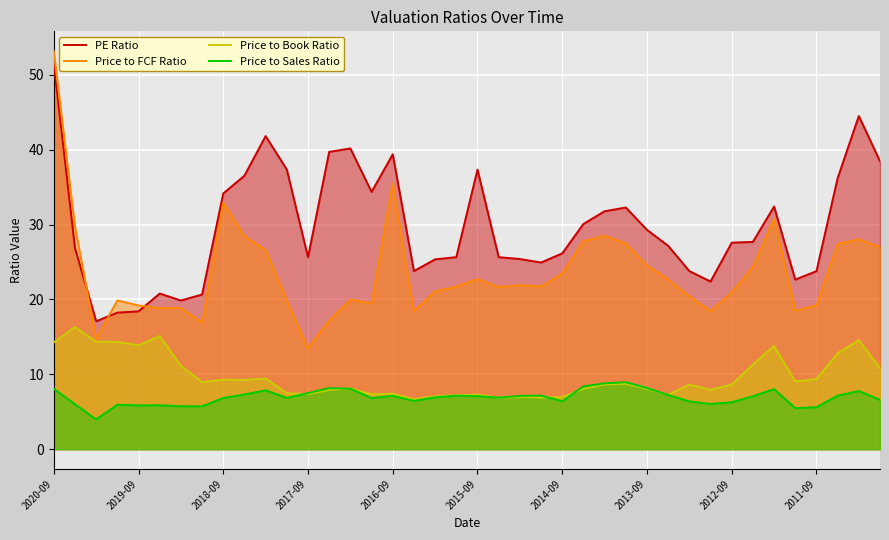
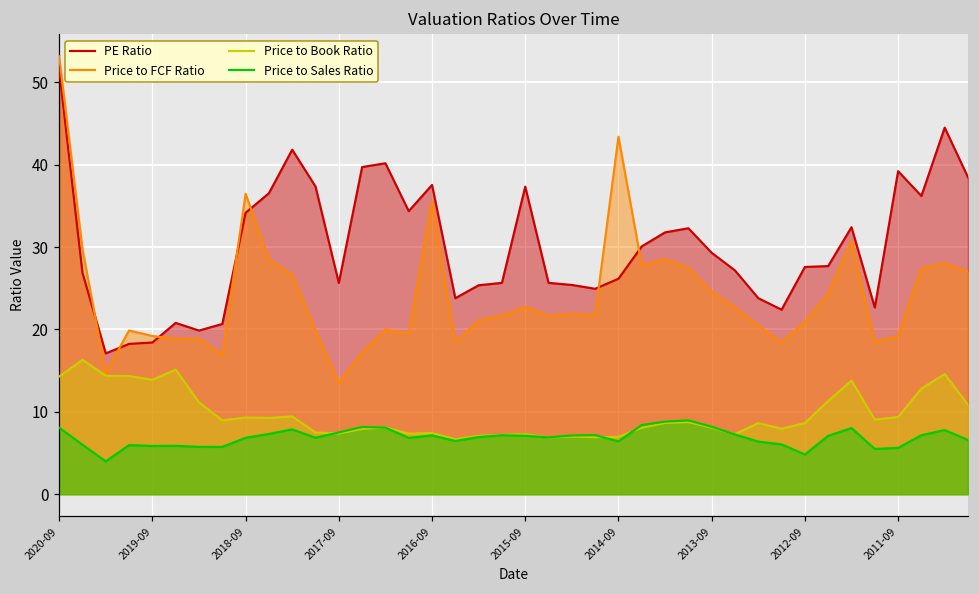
Price to FCF Ratio, 2018-09: 33 -> 36
PE Ratio, 2016-09: 39 -> 38
Price to FCF Ratio, 2014-09: 23 -> 43
Price to Sales Ratio, 2012-09: 6 -> 5
PE Ratio, 2011-09: 24 -> 39
